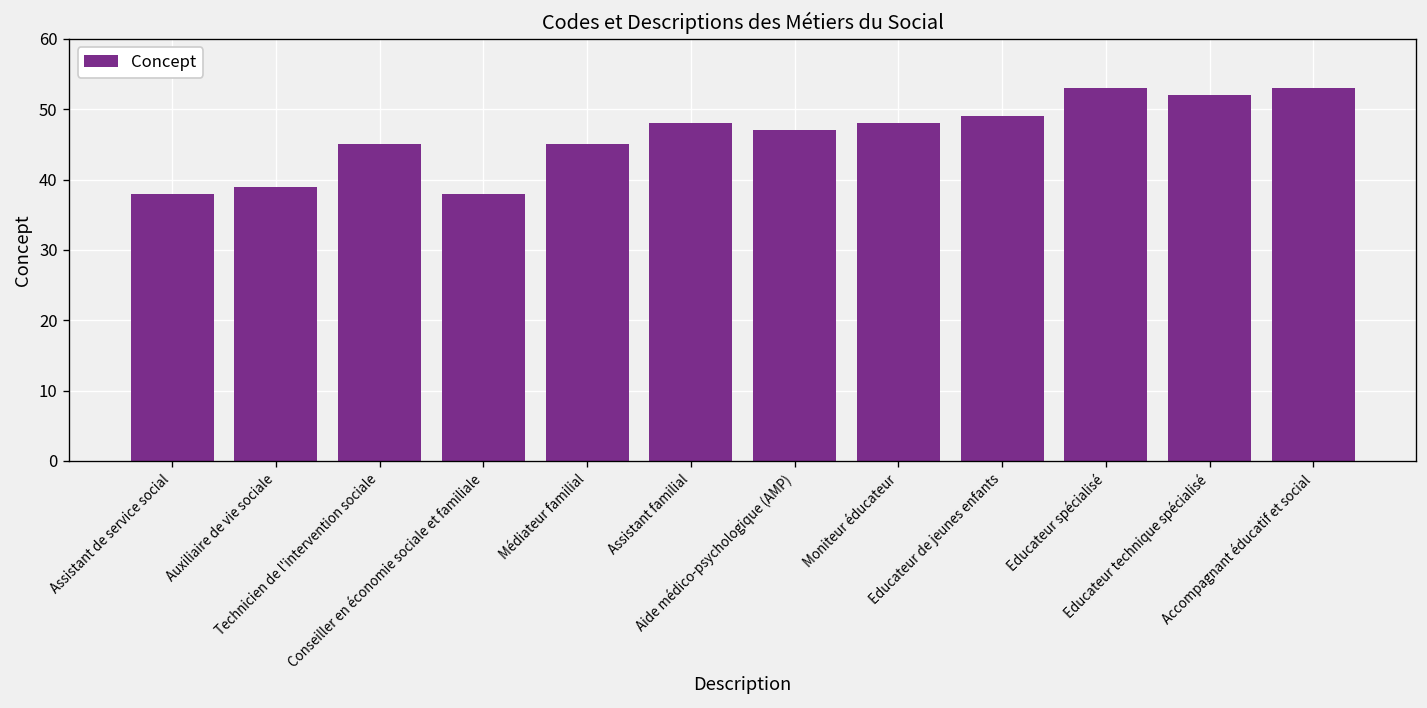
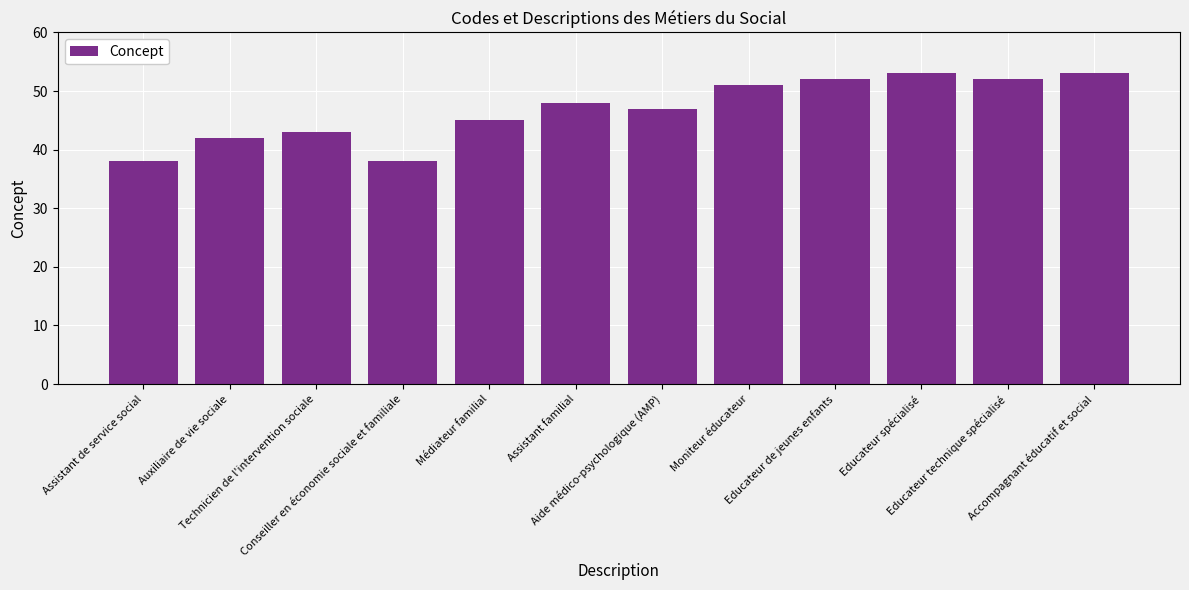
Auxiliaire de vie sociale: 39 -> 42
Technicien de l'intervention sociale: 45 -> 43
Moniteur éducateur: 48 -> 51
Educateur de jeunes enfants: 49 -> 52
